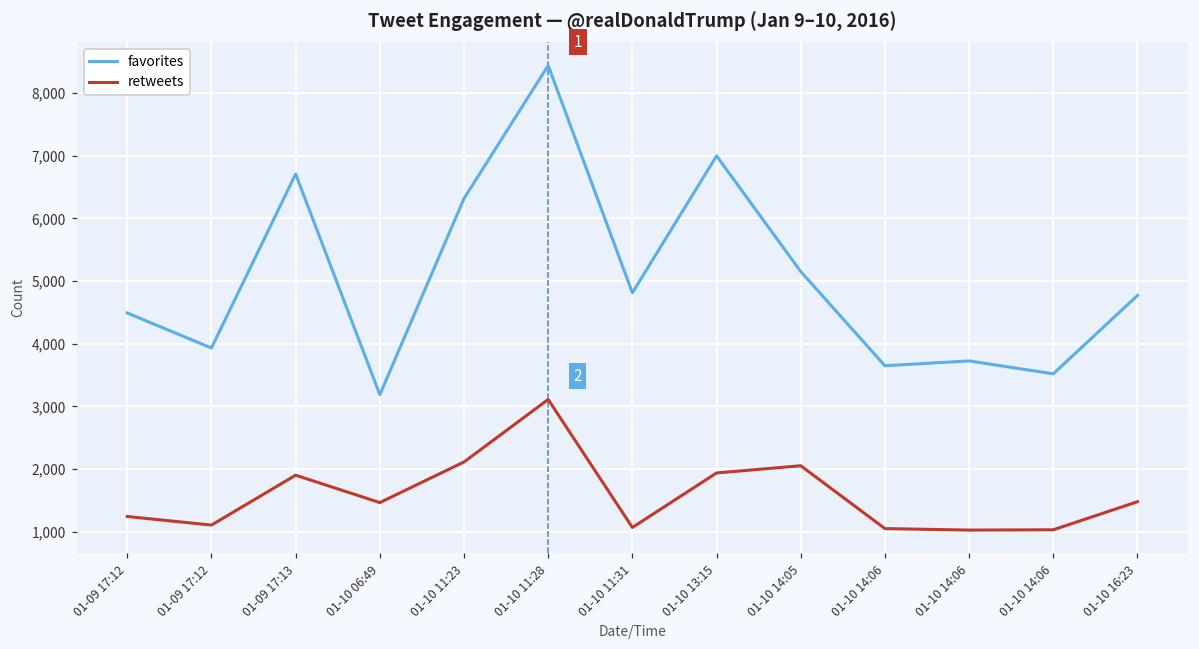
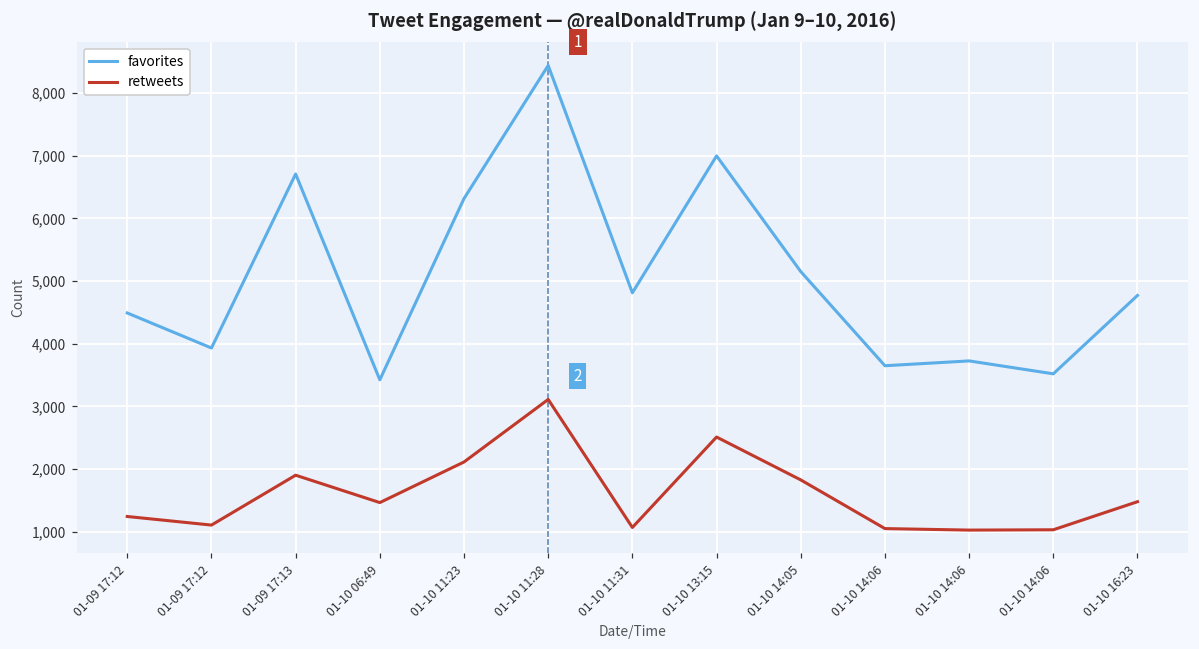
favorites, 01-10 06:49: 3,200 -> 3,400
retweets, 01-10 13:15: 1,900 -> 2,500
retweets, 01-10 14:05: 2,100 -> 1,800
